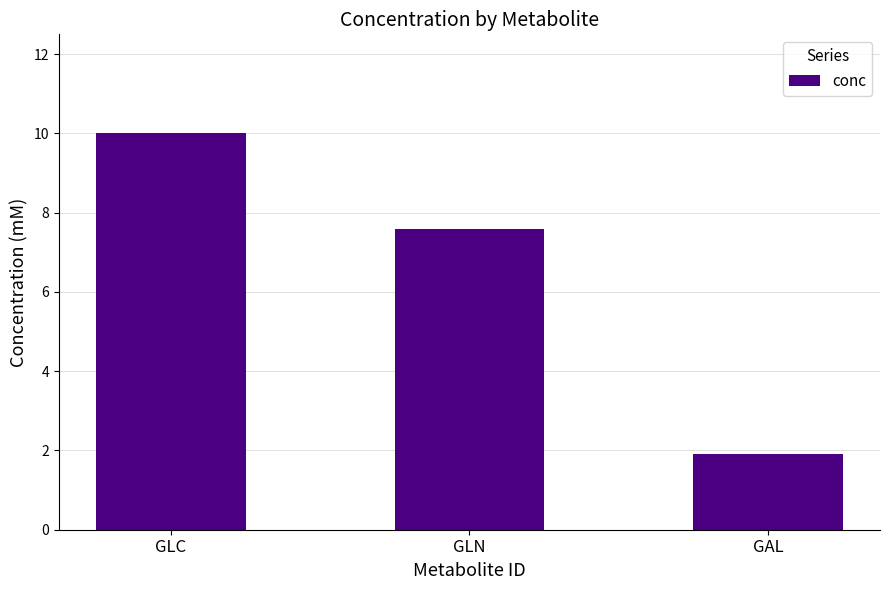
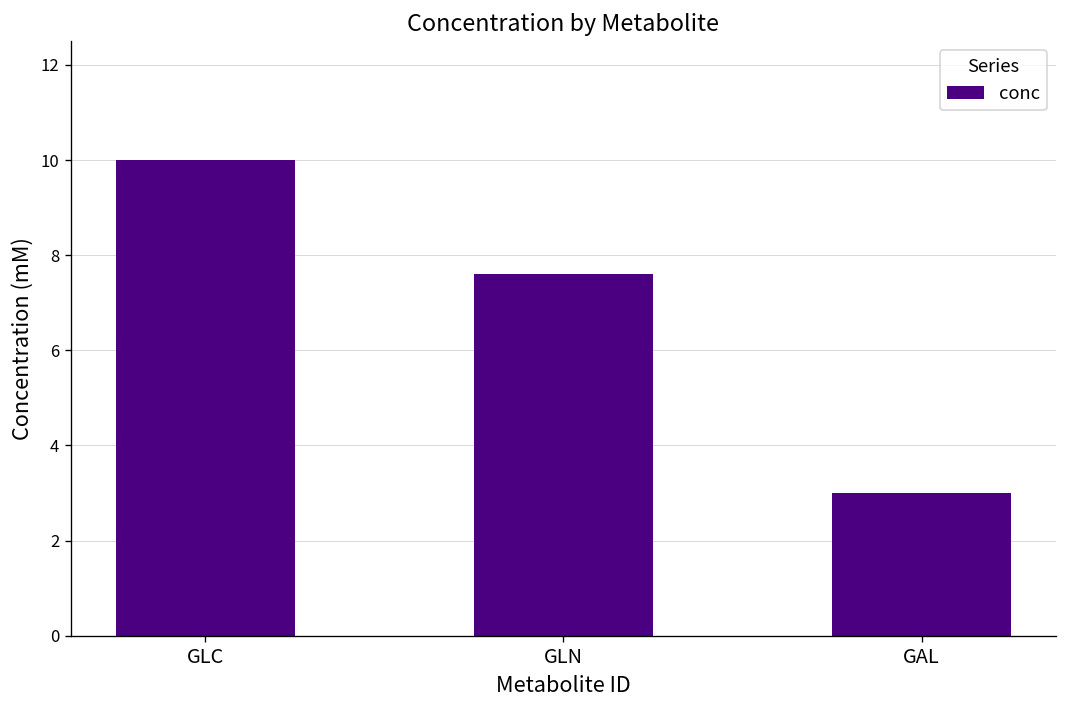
GAL: 1.9 -> 3.0
